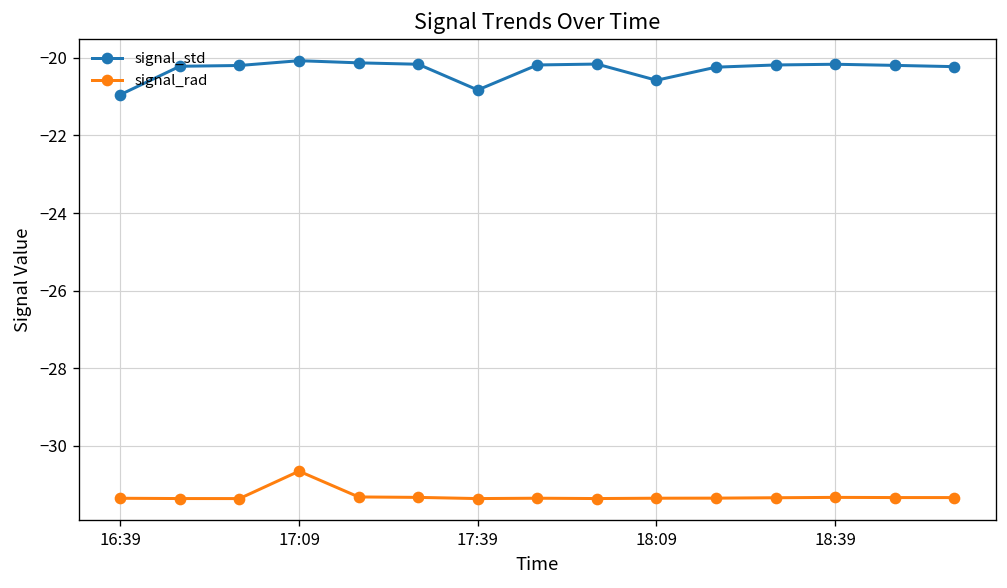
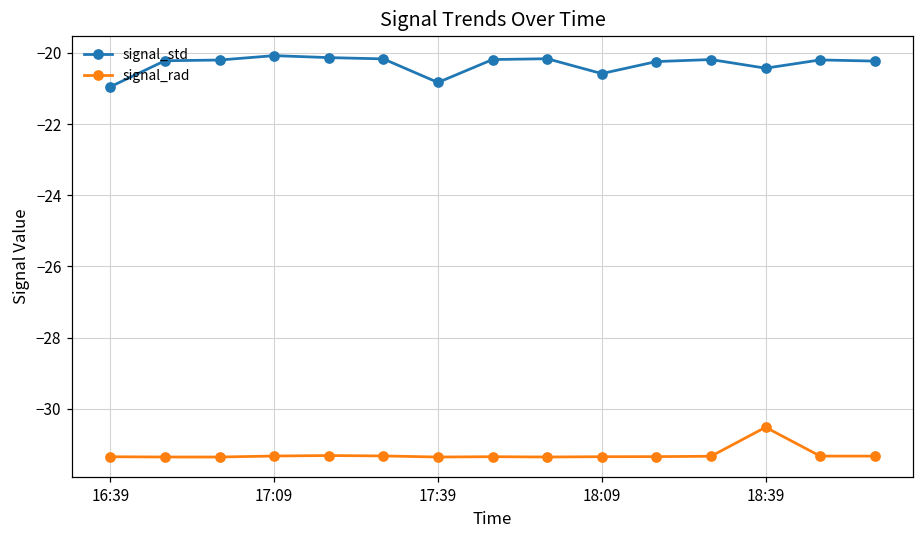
signal_rad, 17:09: -30.7 -> -31.3
signal_std, 18:39: -20.2 -> -20.4
signal_rad, 18:39: -31.3 -> -30.5
